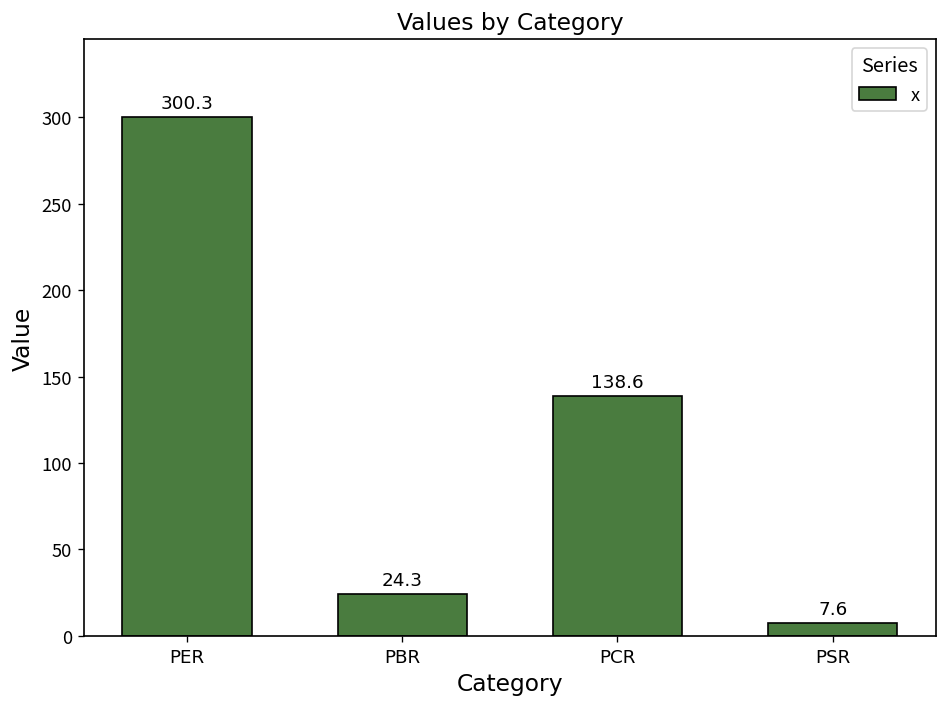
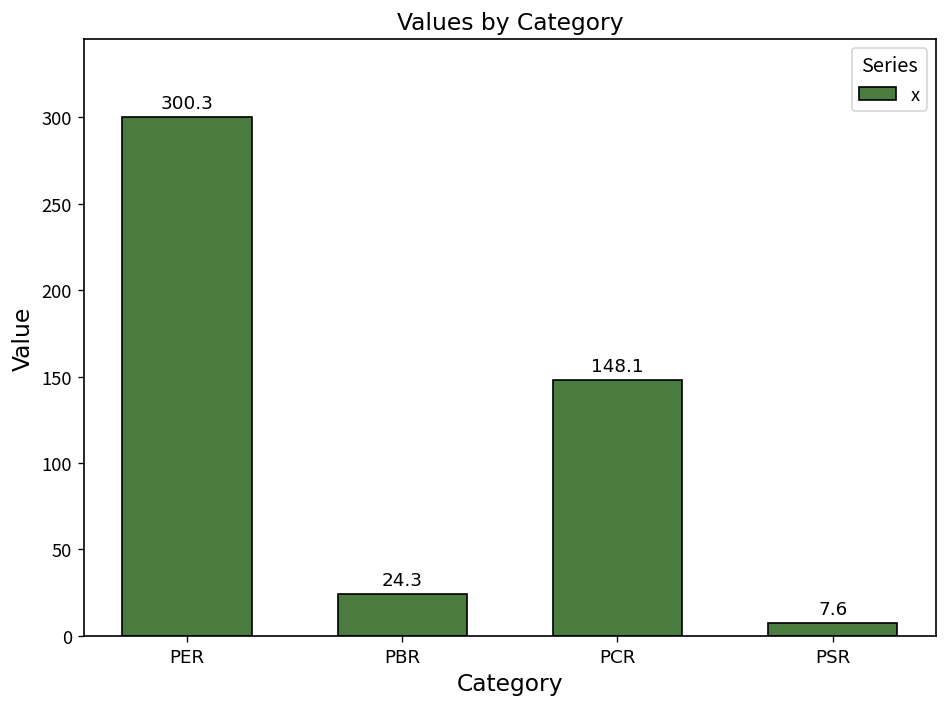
PCR: 138.6 -> 148.1
